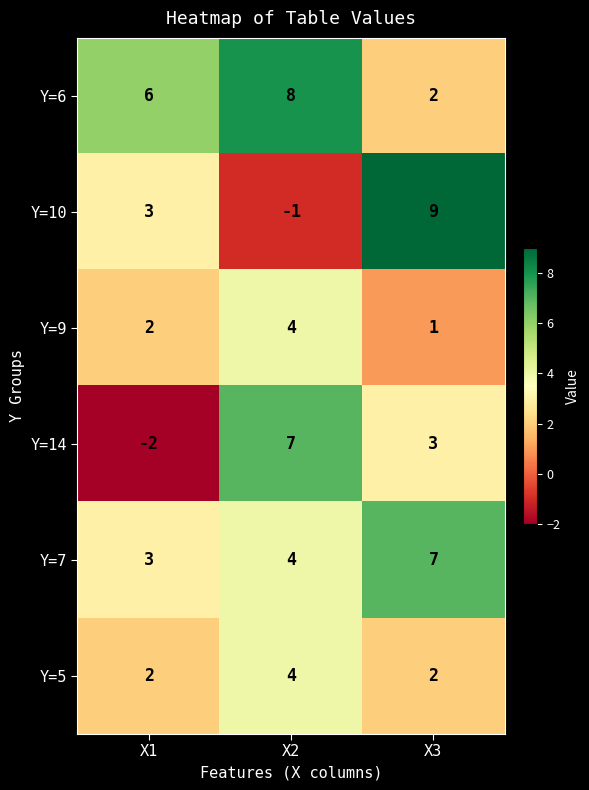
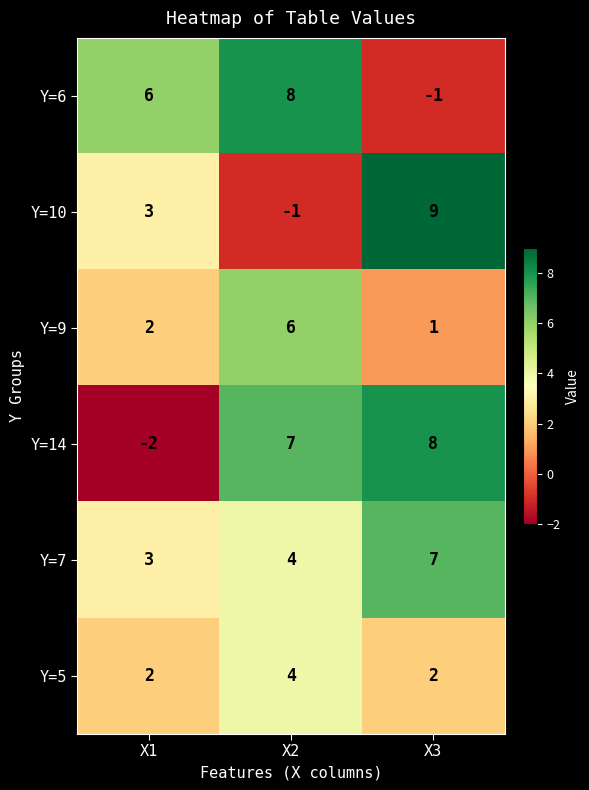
Y=6, X3: 2 -> -1
Y=9, X2: 4 -> 6
Y=14, X3: 3 -> 8
